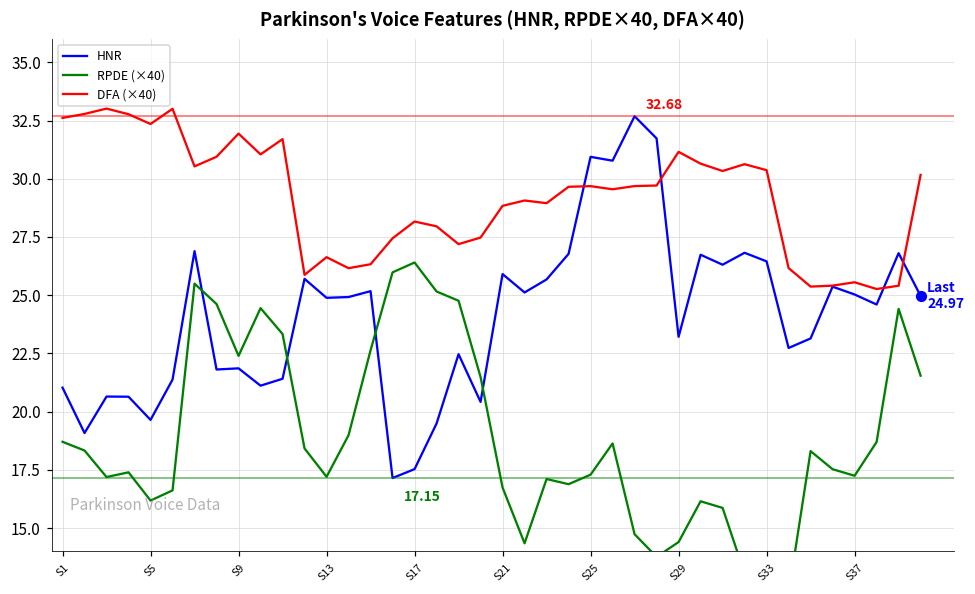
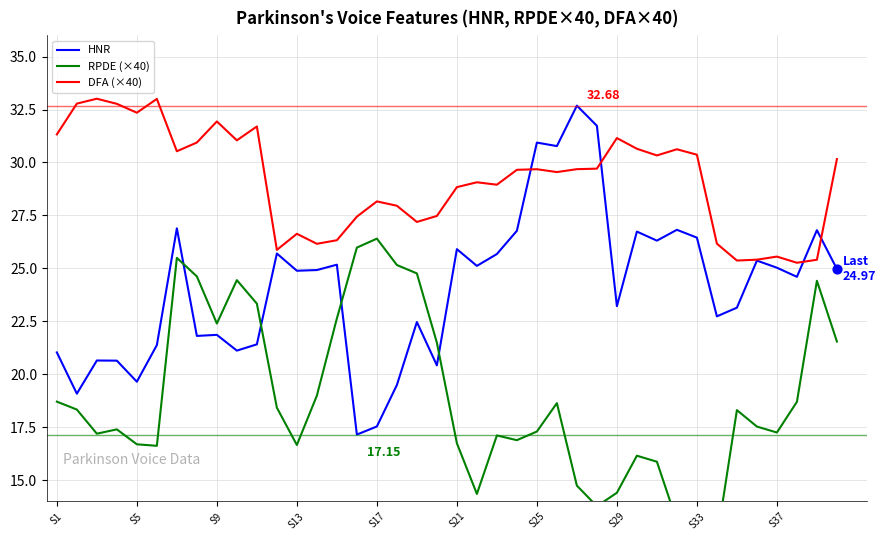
DFA (×40), S1: 32.6 -> 31.3
RPDE (×40), S5: 16.2 -> 16.7
RPDE (×40), S13: 17.2 -> 16.7
